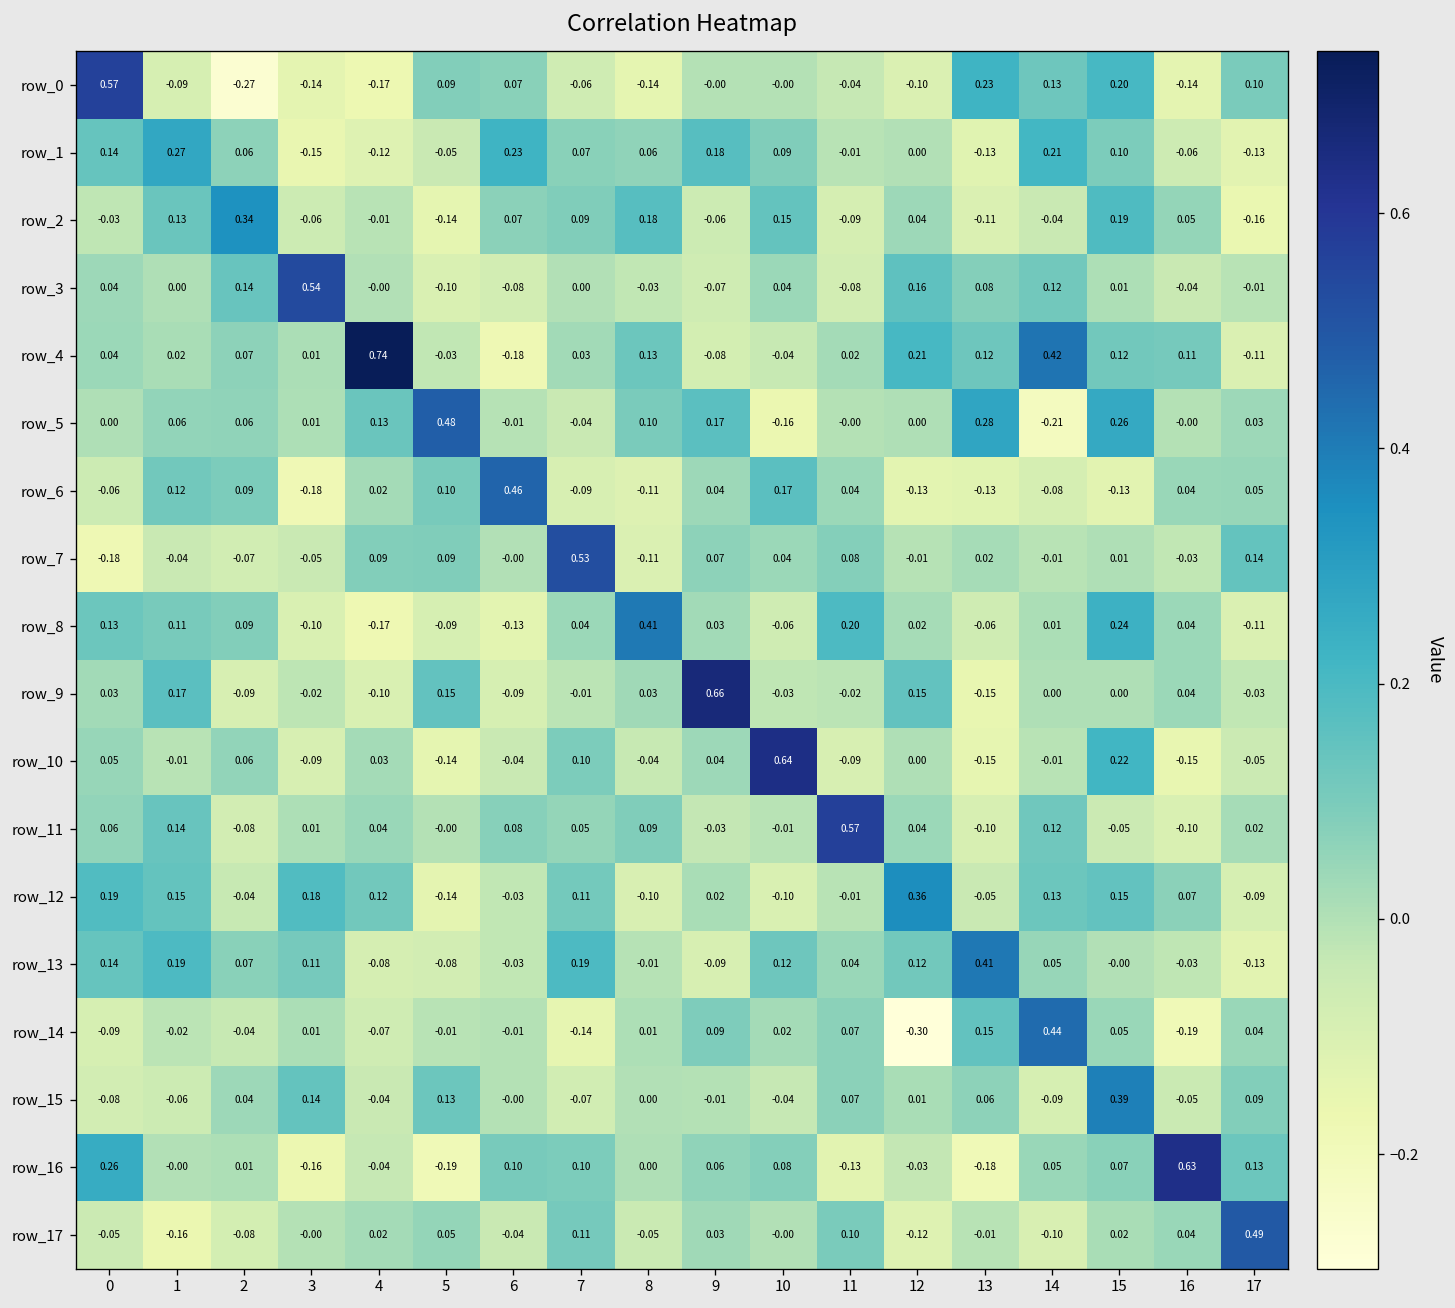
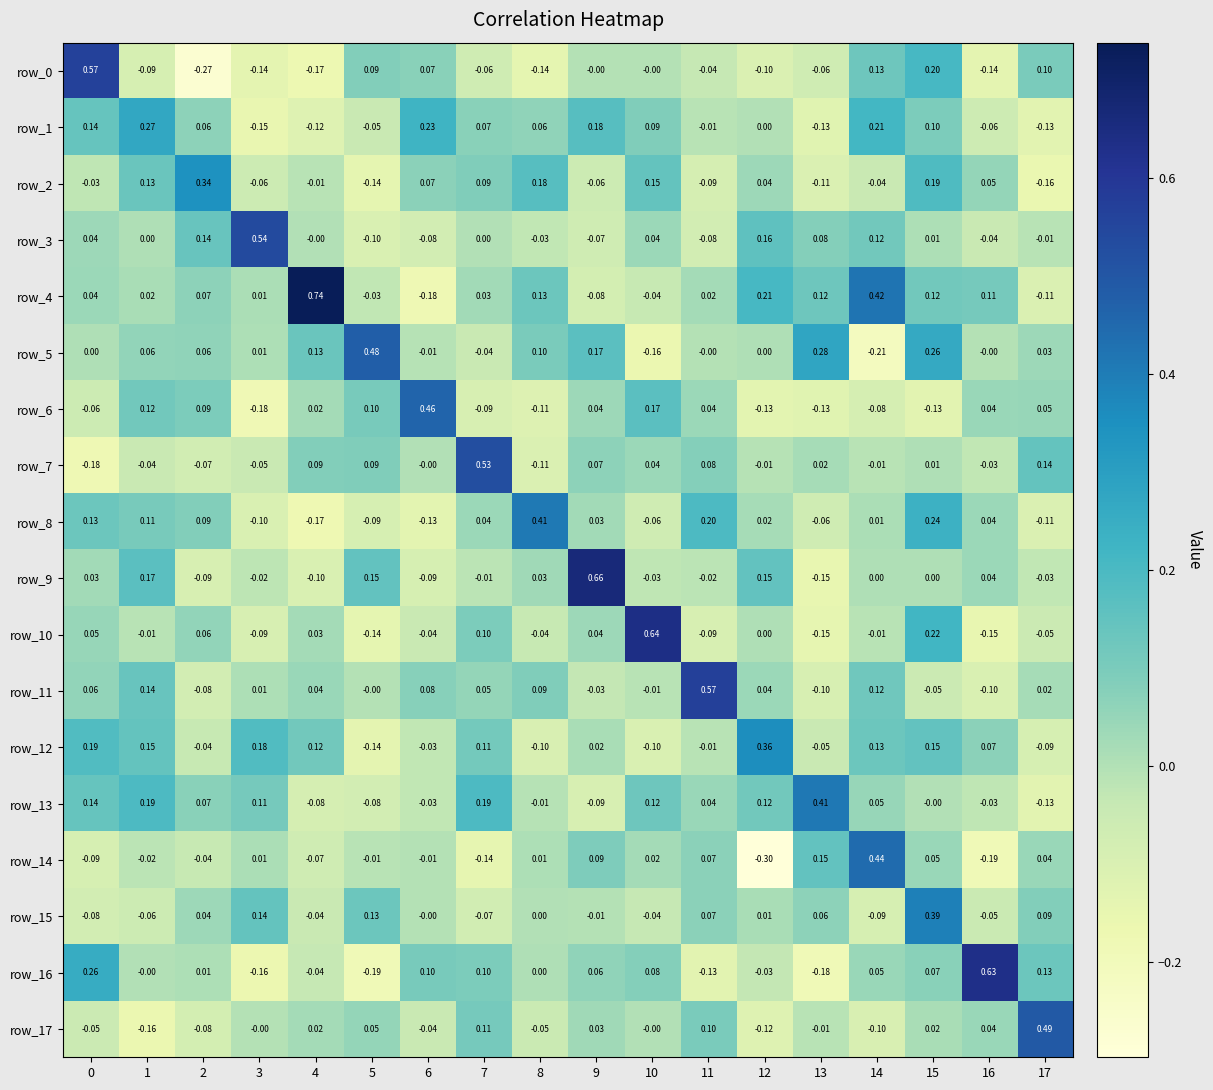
row_0, 13: 0.23 -> -0.06
